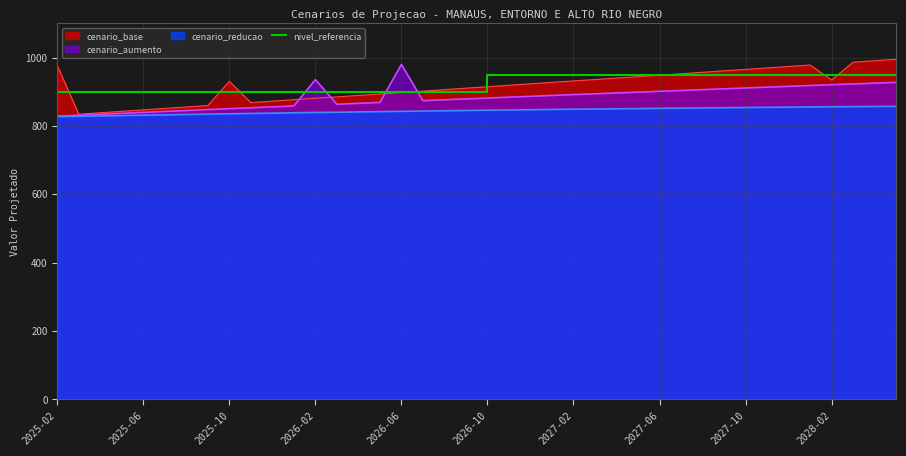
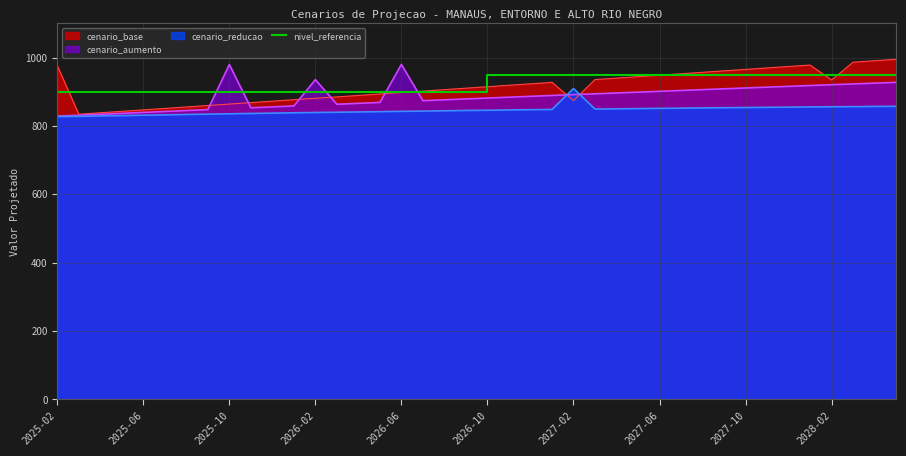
cenario_base, 2025-10: 930 -> 860
cenario_aumento, 2025-10: 850 -> 980
cenario_base, 2027-02: 930 -> 870
cenario_reducao, 2027-02: 850 -> 910
